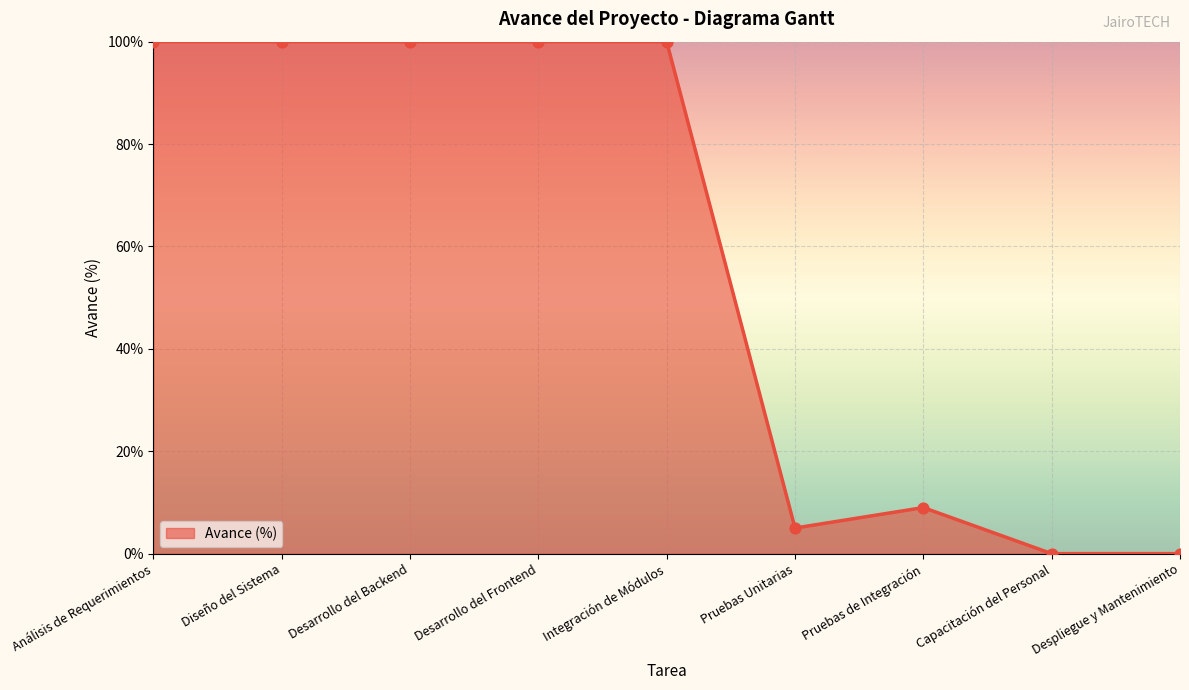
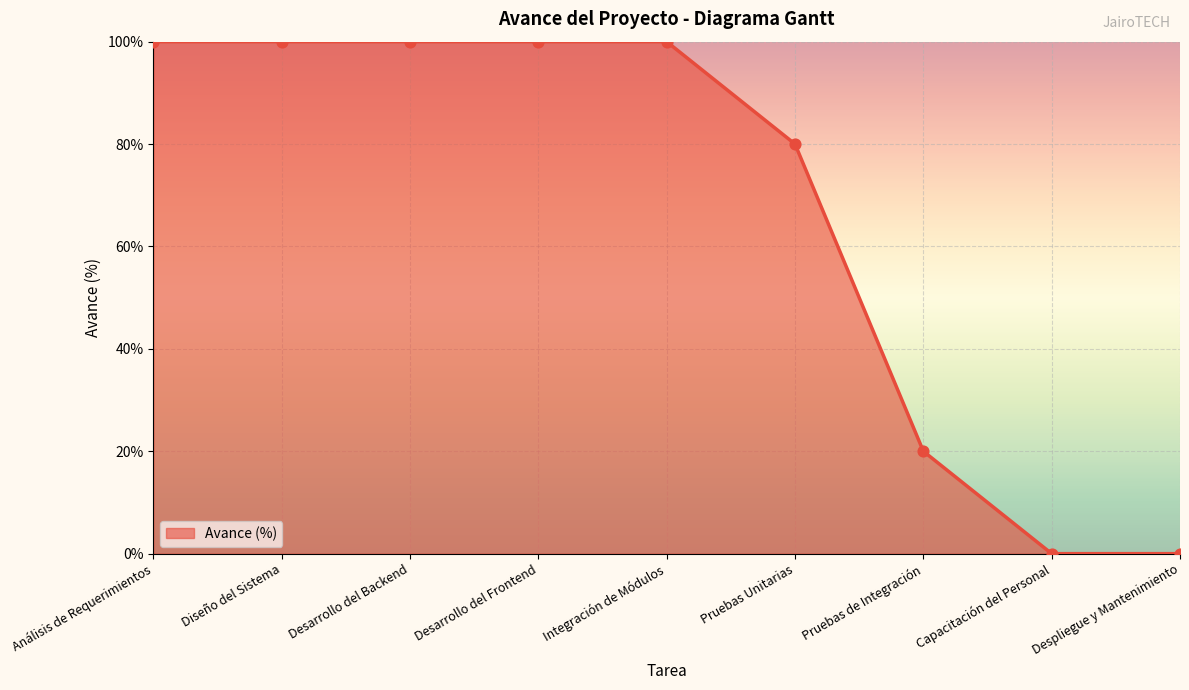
Pruebas Unitarias: 5% -> 80%
Pruebas de Integración: 9% -> 20%
